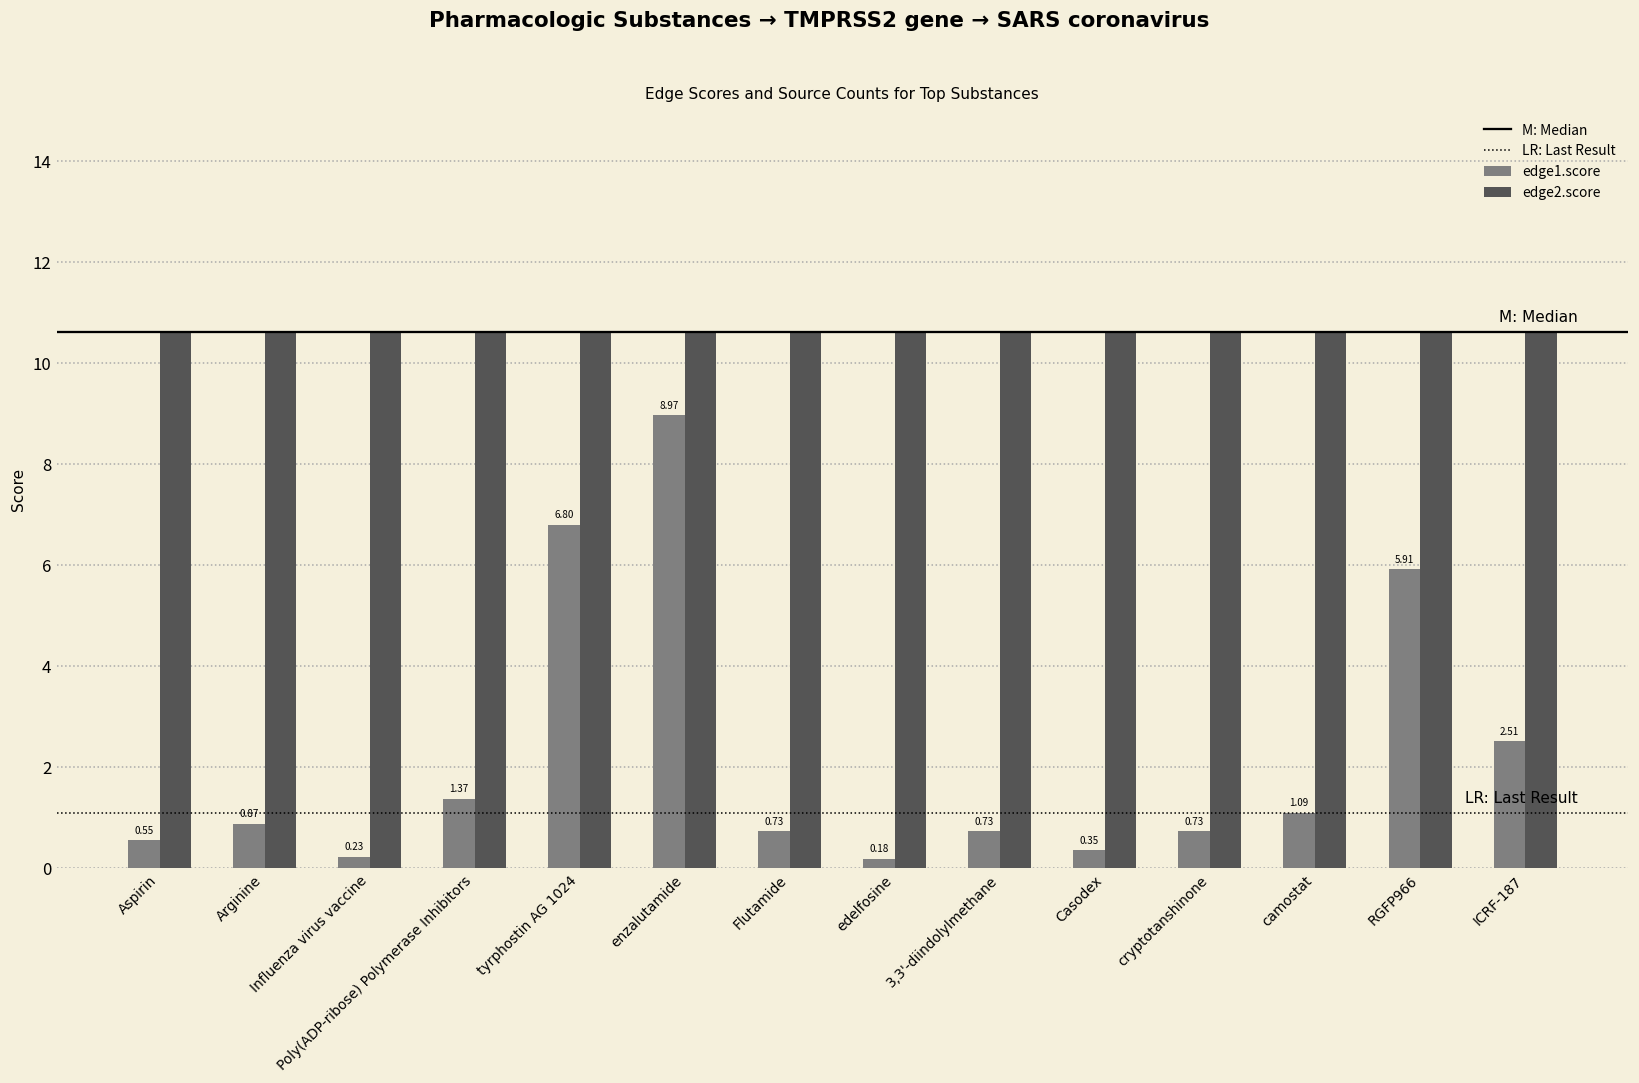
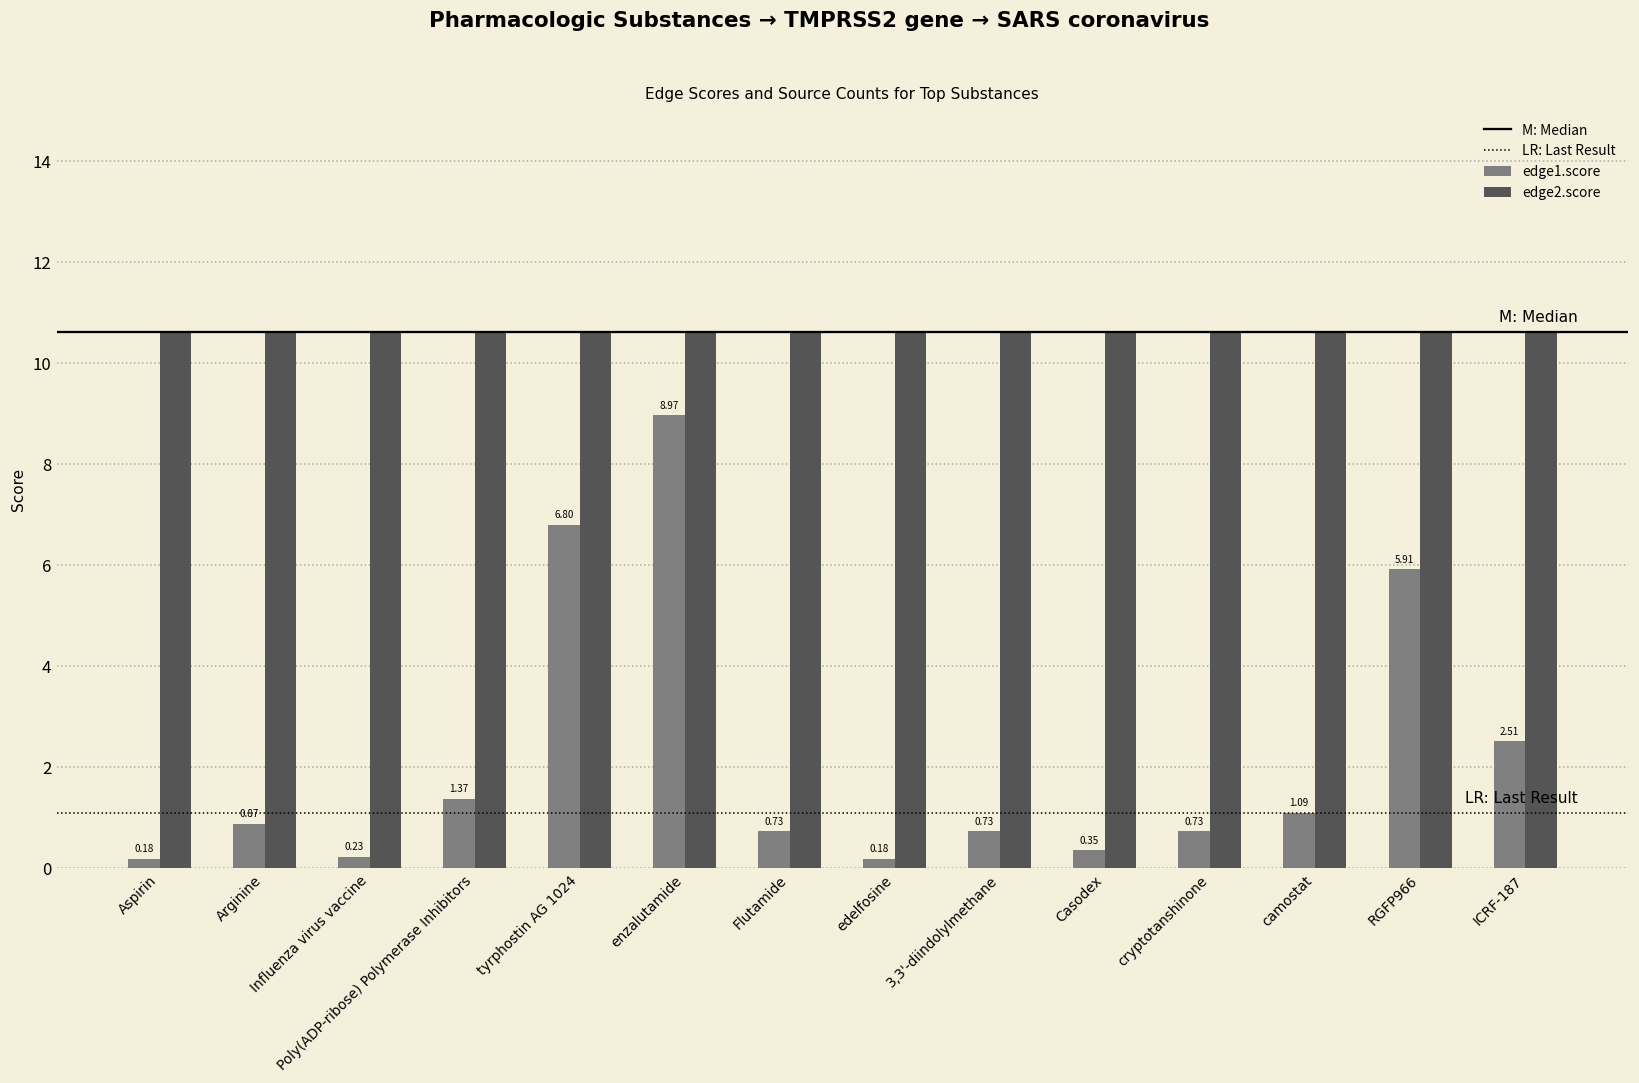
edge1.score, Aspirin: 0.55 -> 0.18
